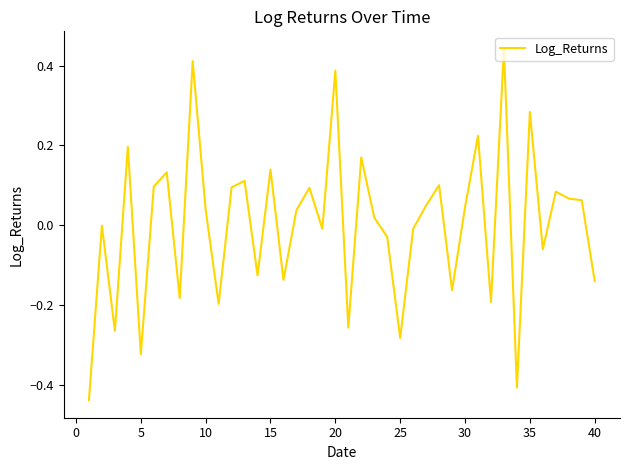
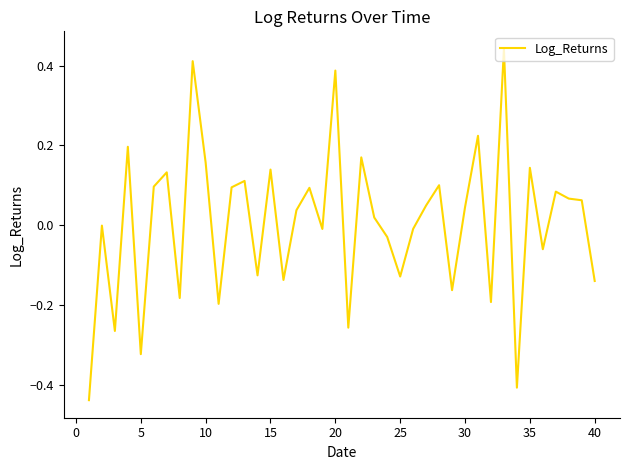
10: 0.04 -> 0.16
25: -0.28 -> -0.13
35: 0.28 -> 0.14
